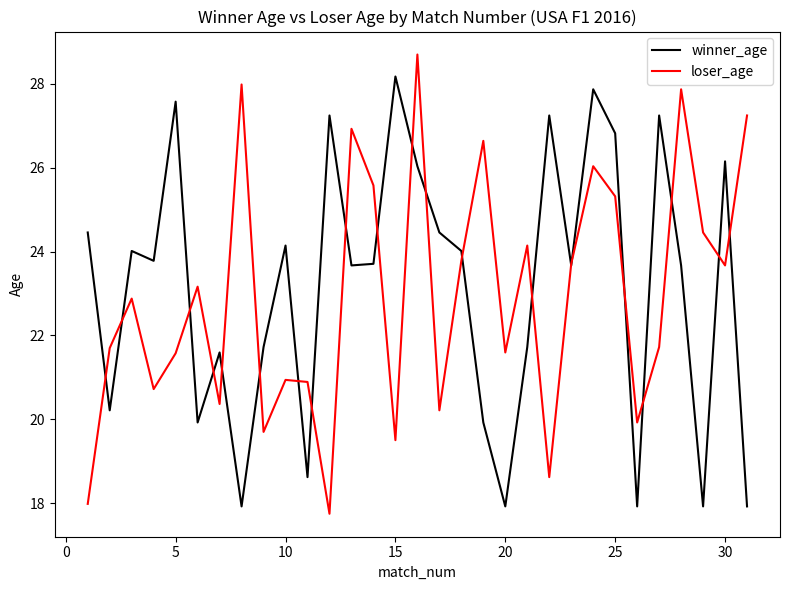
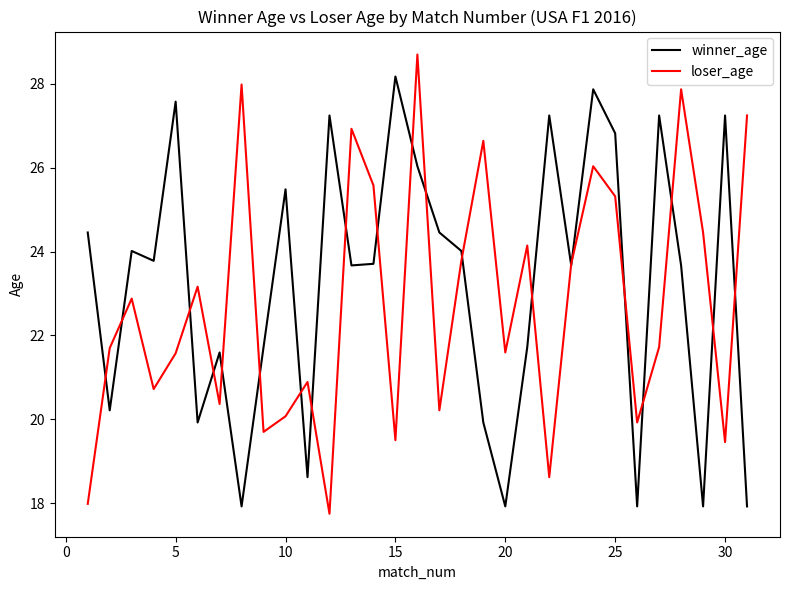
winner_age, 10: 24.1 -> 25.5
loser_age, 10: 20.9 -> 20.1
winner_age, 30: 26.2 -> 27.2
loser_age, 30: 23.7 -> 19.5
